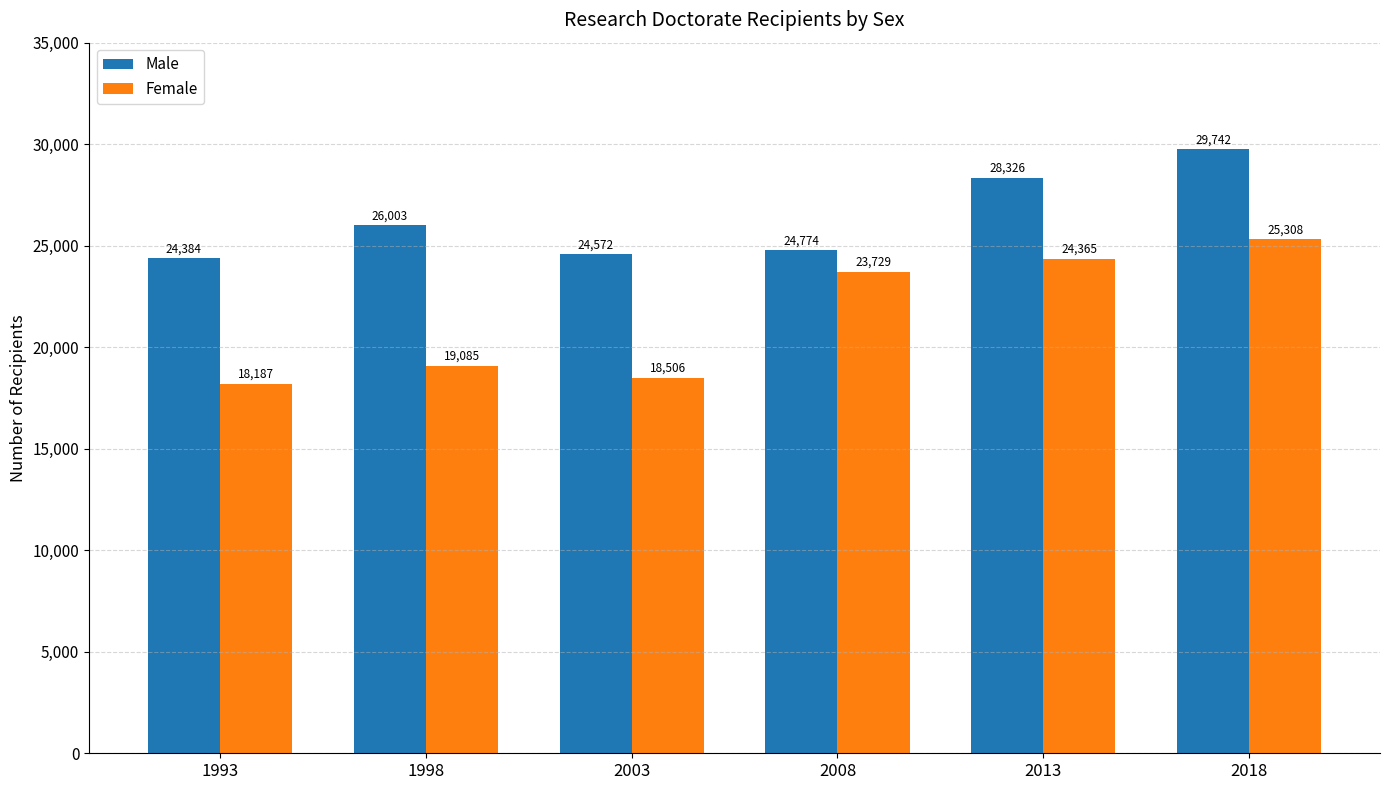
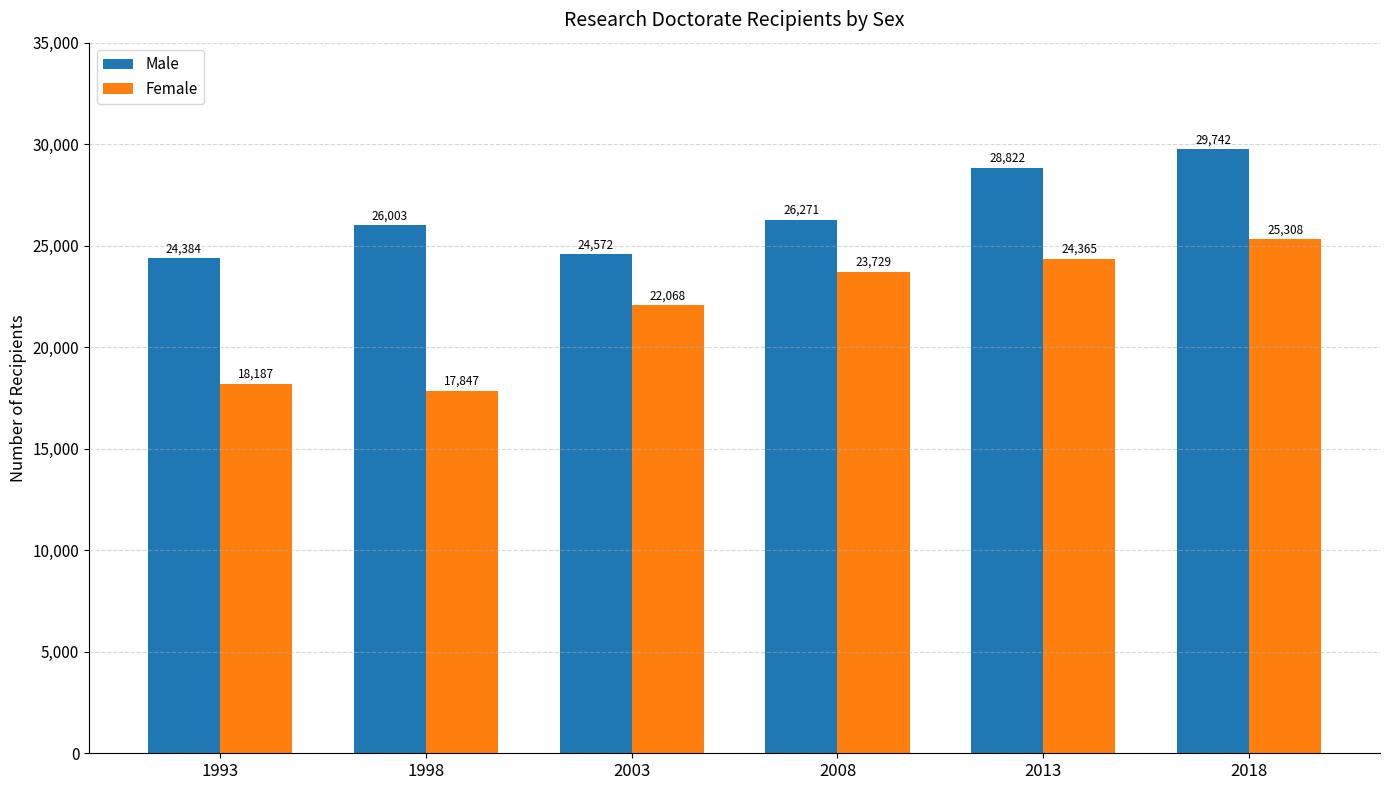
Female, 1998: 19,085 -> 17,847
Female, 2003: 18,506 -> 22,068
Male, 2008: 24,774 -> 26,271
Male, 2013: 28,326 -> 28,822
